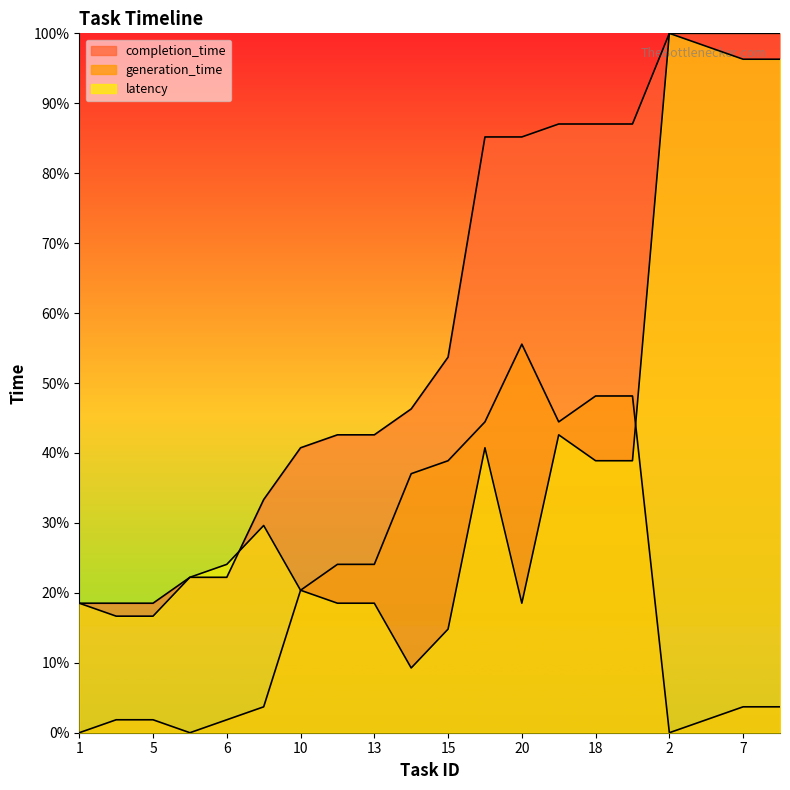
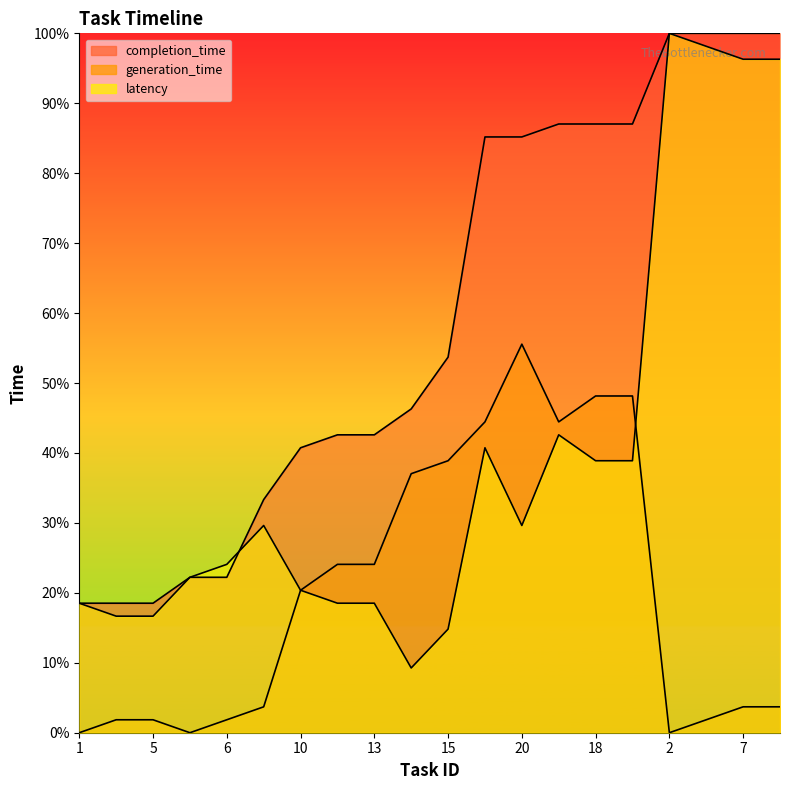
latency, 20: 19% -> 30%
